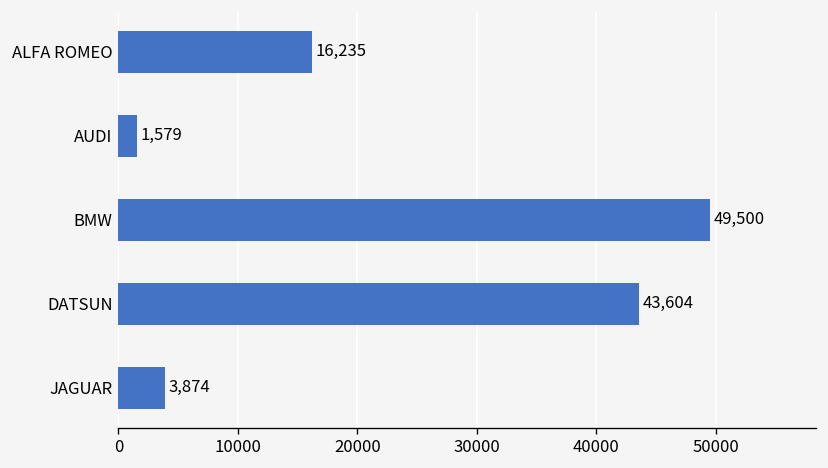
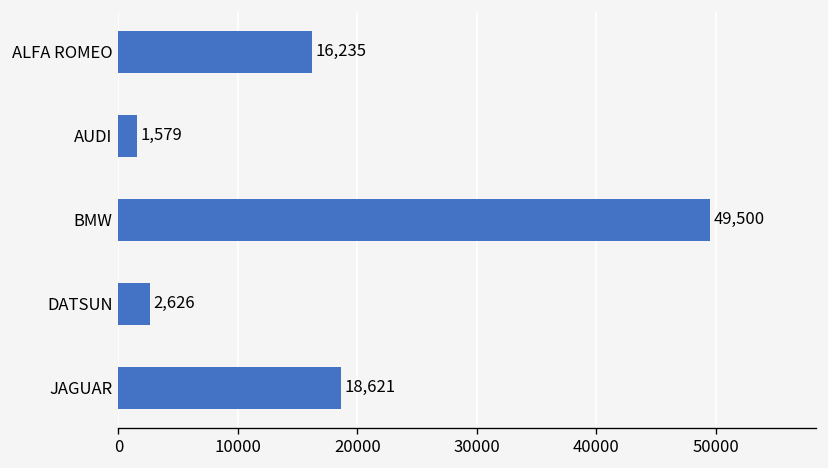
DATSUN: 43,604 -> 2,626
JAGUAR: 3,874 -> 18,621
